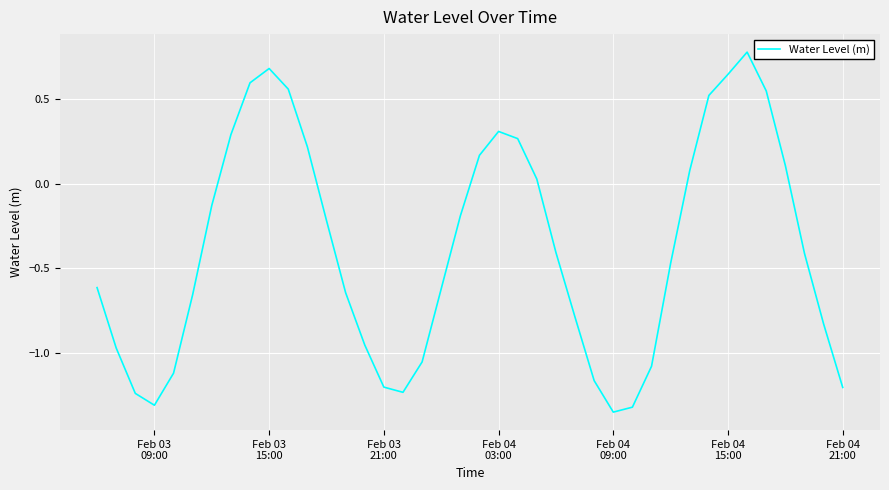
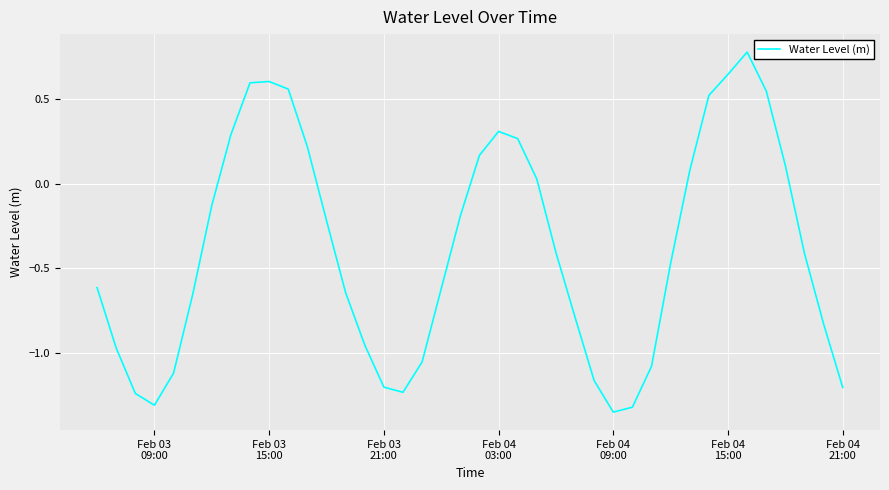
Feb 03 15:00: 0.68 -> 0.61
